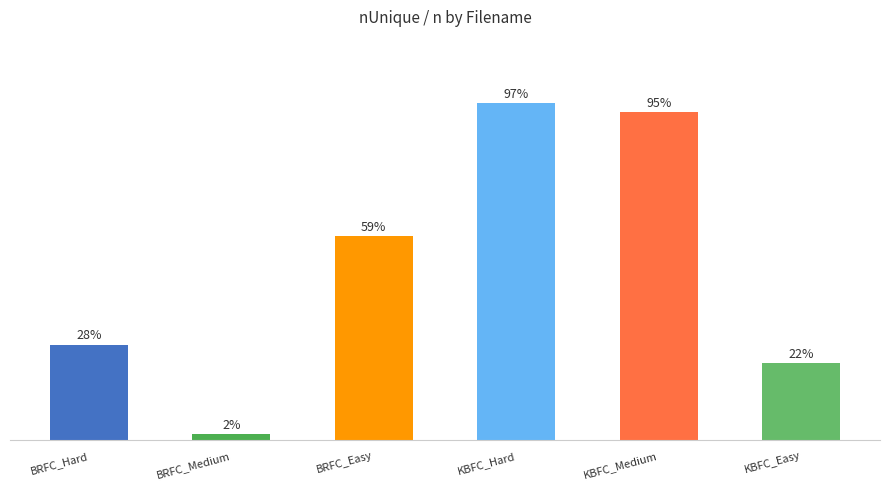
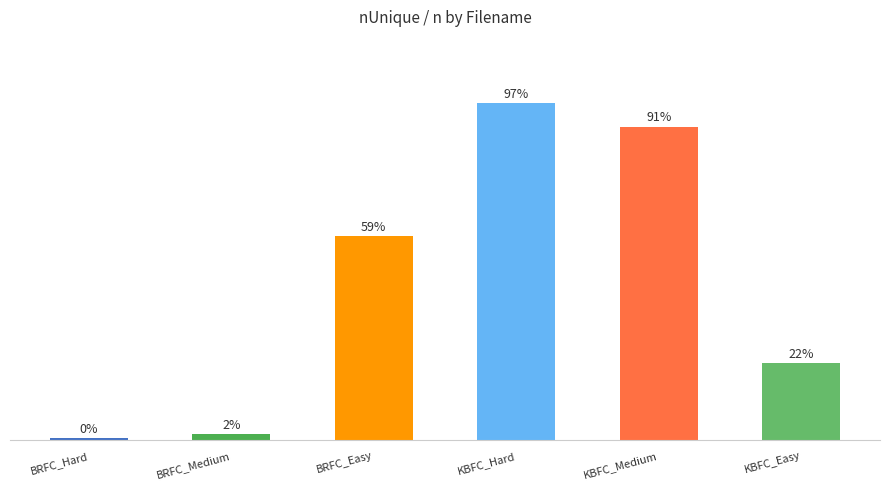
BRFC_Hard: 28% -> 0%
KBFC_Medium: 95% -> 91%
